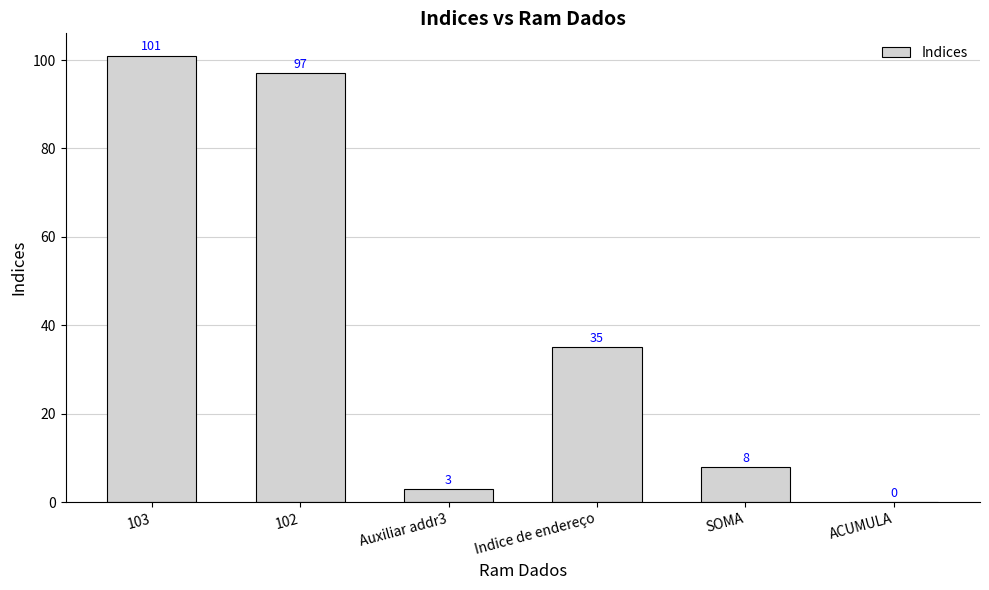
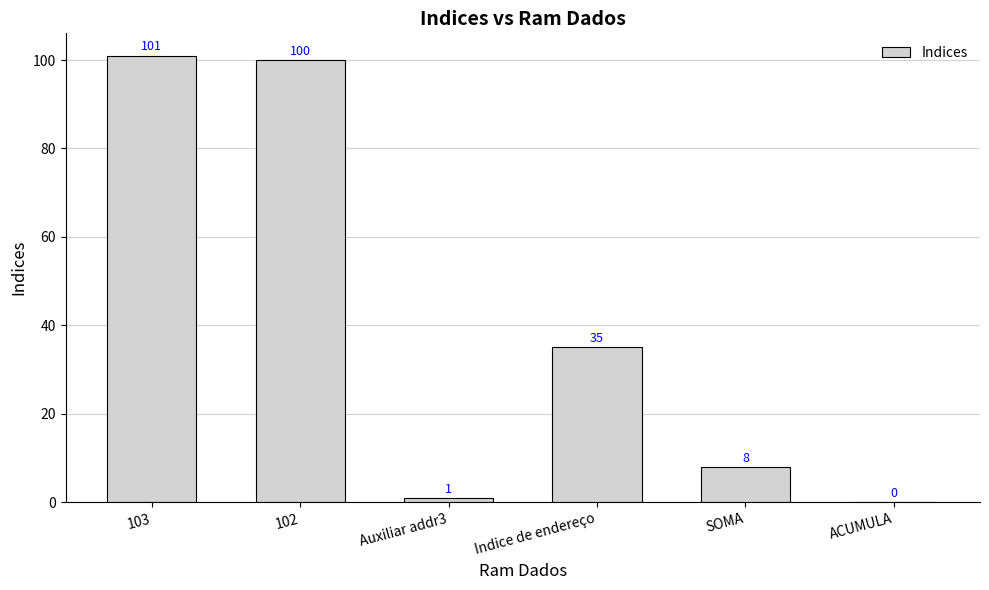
102: 97 -> 100
Auxiliar addr3: 3 -> 1
